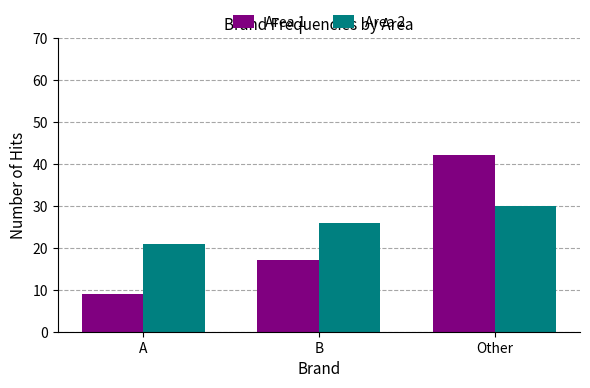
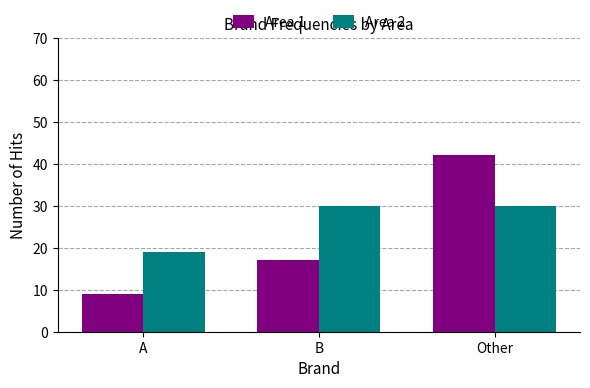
Area 2, A: 21 -> 19
Area 2, B: 26 -> 30
